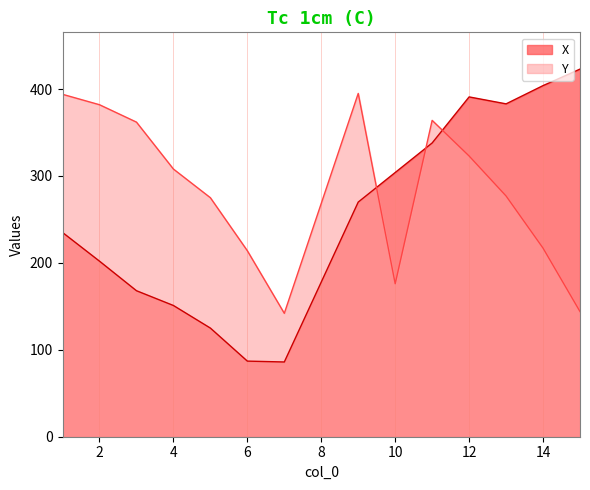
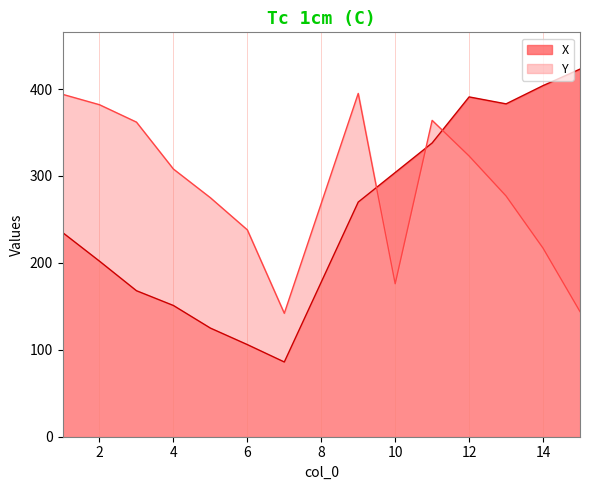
X, 6: 90 -> 110
Y, 6: 210 -> 240
